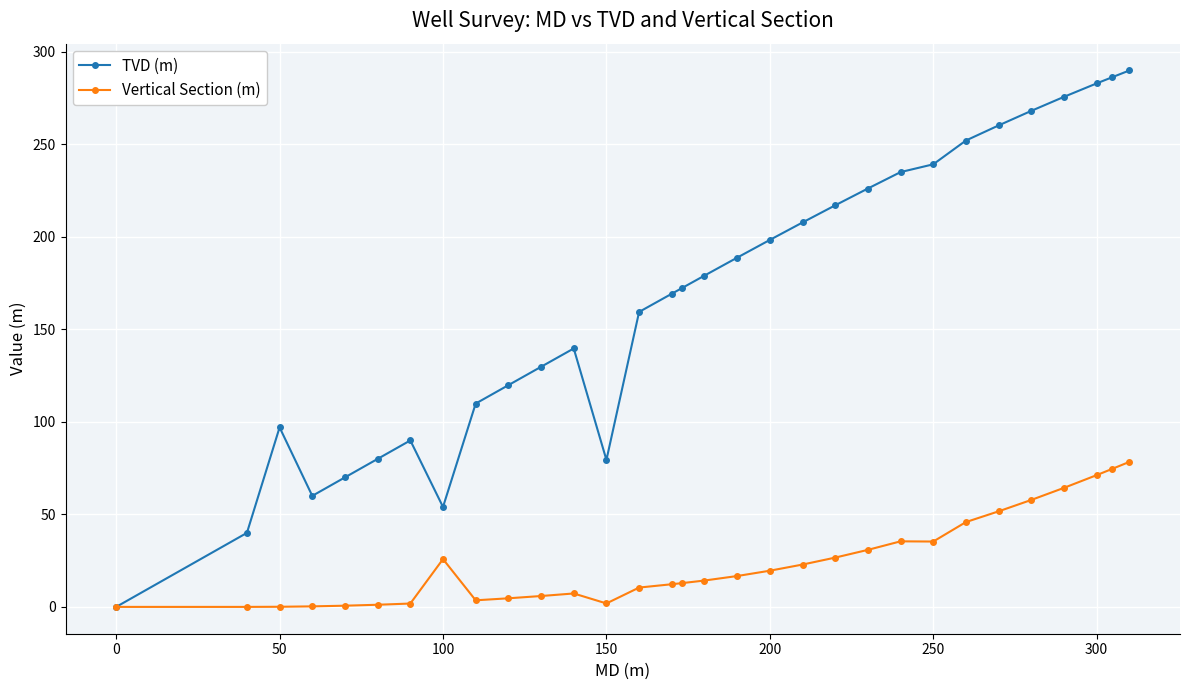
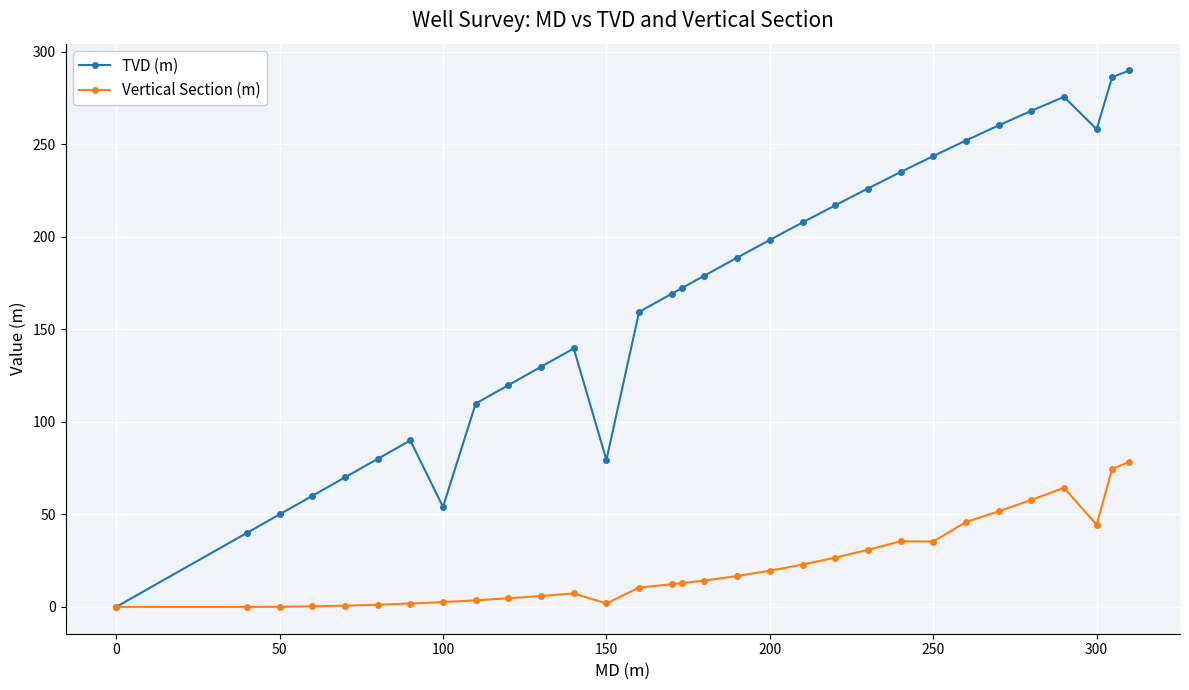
TVD (m), 50: 97 -> 50
Vertical Section (m), 100: 26 -> 3
TVD (m), 250: 239 -> 244
TVD (m), 300: 283 -> 258
Vertical Section (m), 300: 71 -> 44
